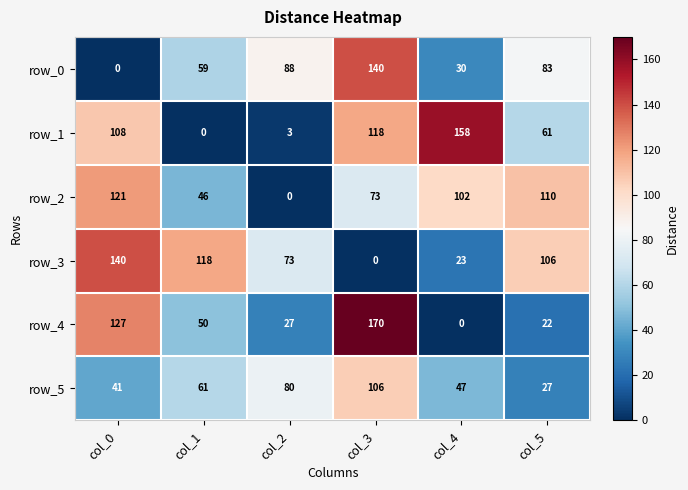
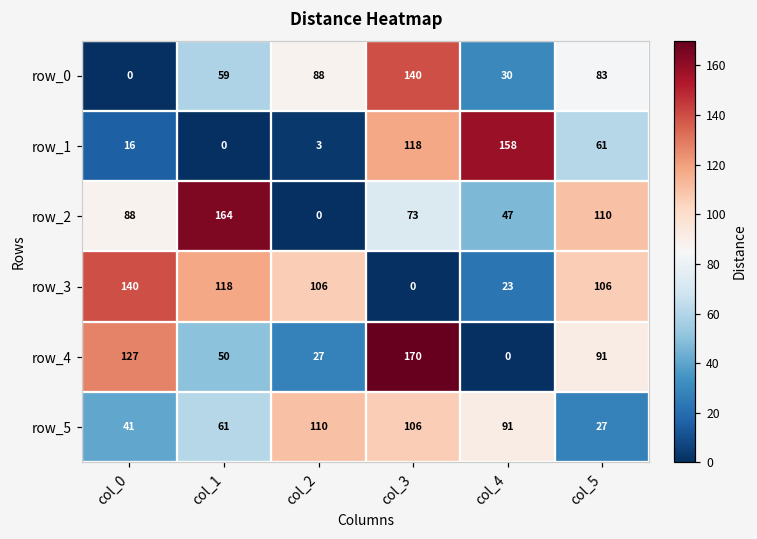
row_1, col_0: 108 -> 16
row_2, col_0: 121 -> 88
row_2, col_1: 46 -> 164
row_2, col_4: 102 -> 47
row_3, col_2: 73 -> 106
row_4, col_5: 22 -> 91
row_5, col_2: 80 -> 110
row_5, col_4: 47 -> 91
